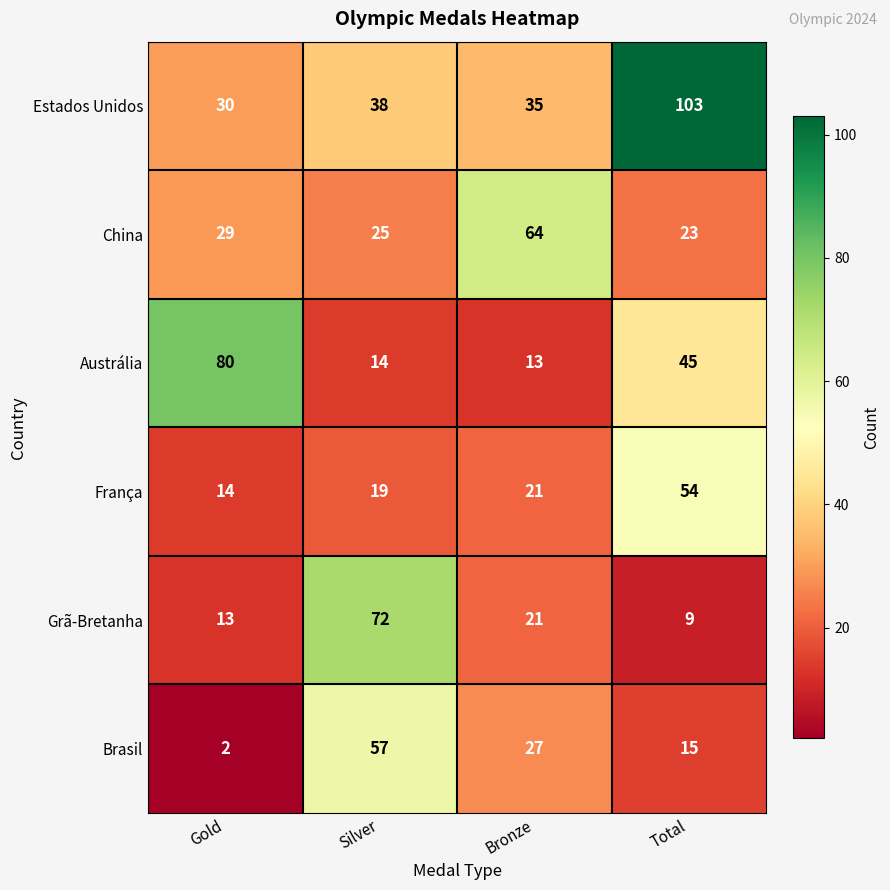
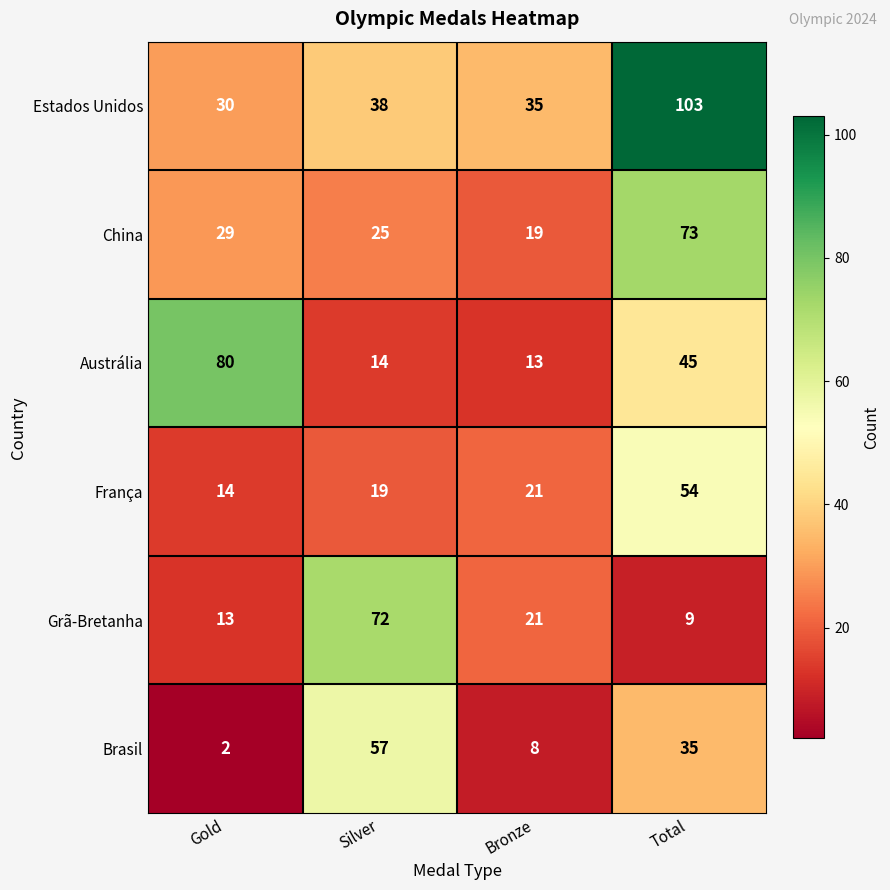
China, Bronze: 64 -> 19
China, Total: 23 -> 73
Brasil, Bronze: 27 -> 8
Brasil, Total: 15 -> 35
